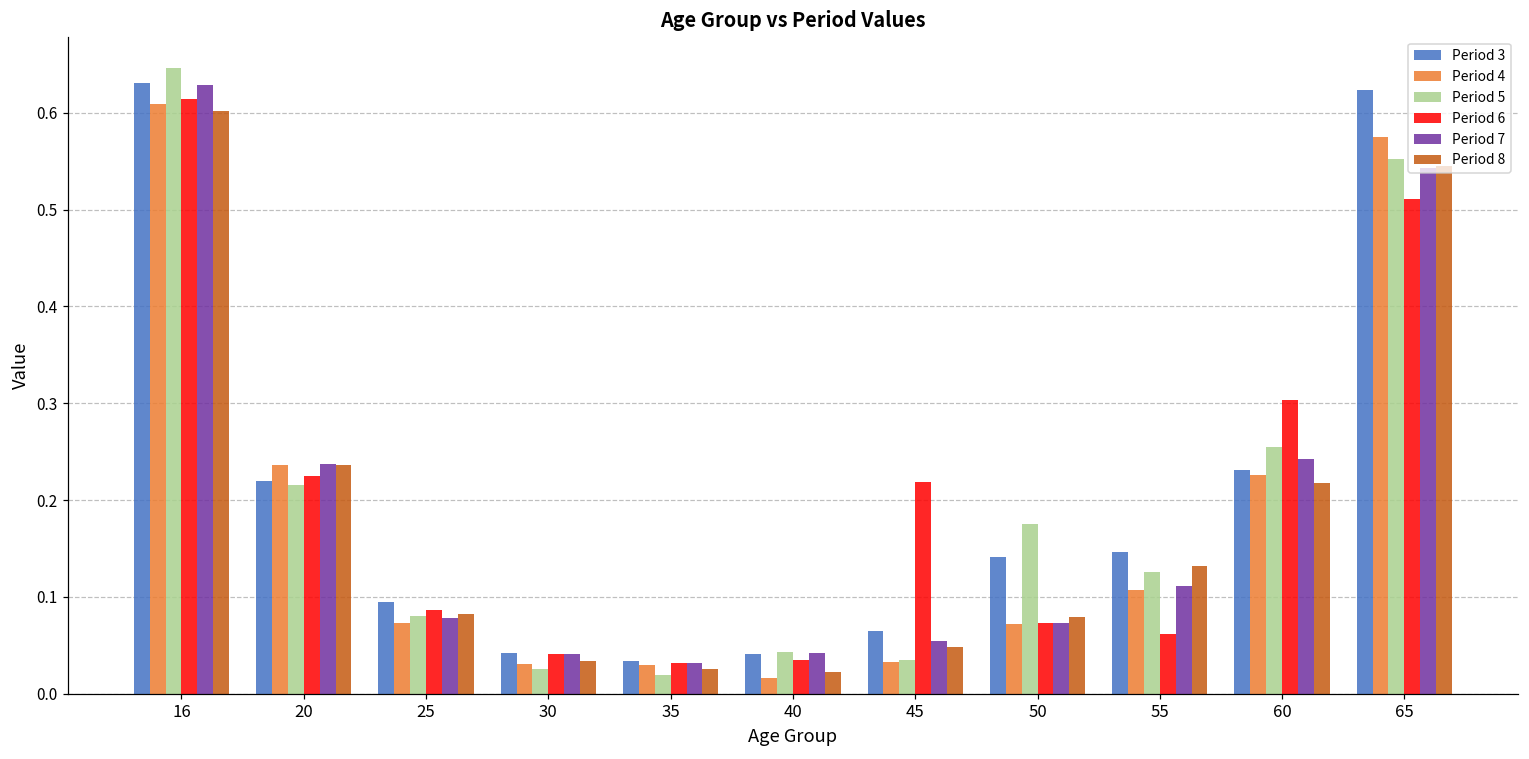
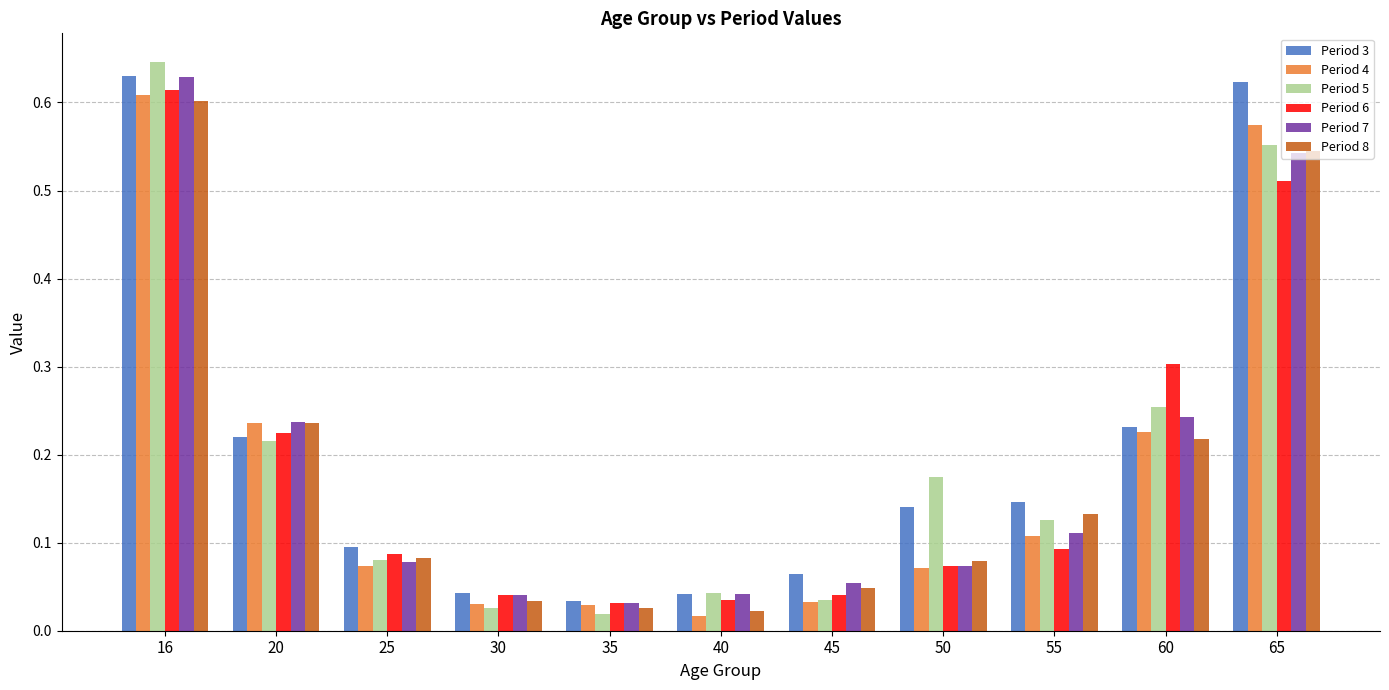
Period 6, 45: 0.22 -> 0.04
Period 6, 55: 0.06 -> 0.09
